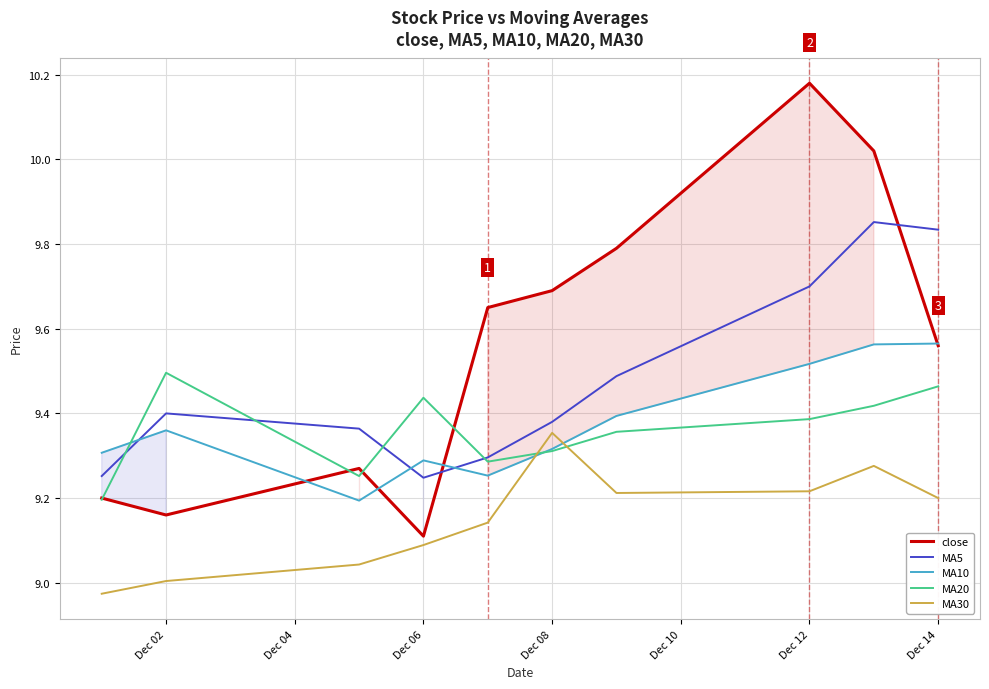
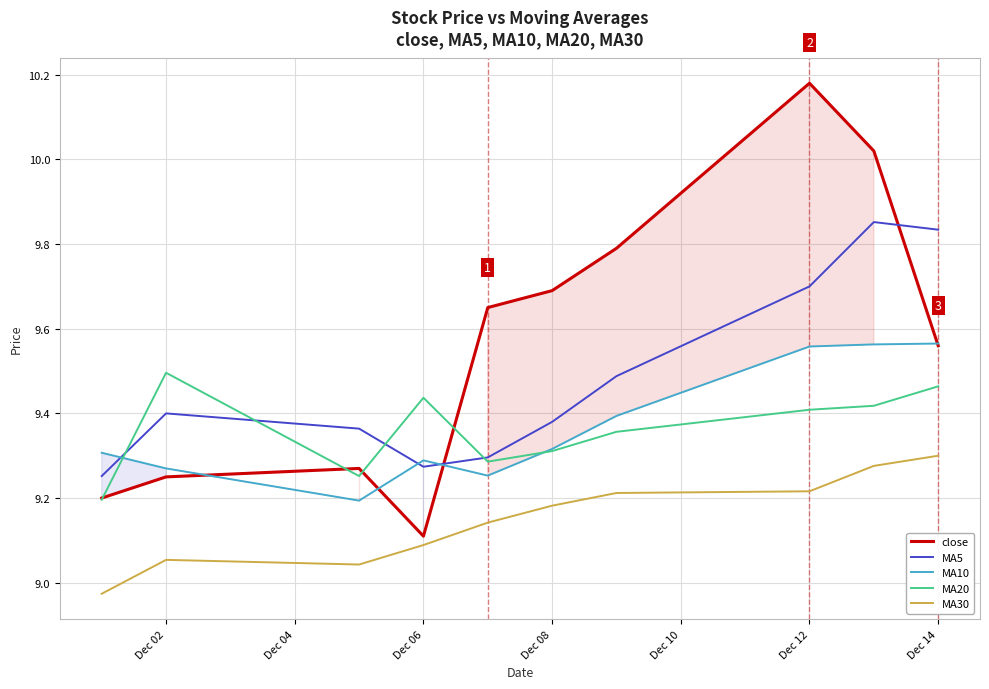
close, Dec 02: 9.16 -> 9.25
MA10, Dec 02: 9.36 -> 9.27
MA30, Dec 02: 9.00 -> 9.05
MA5, Dec 06: 9.25 -> 9.27
MA30, Dec 08: 9.35 -> 9.18
MA10, Dec 12: 9.52 -> 9.56
MA20, Dec 12: 9.39 -> 9.41
MA30, Dec 14: 9.2 -> 9.3
